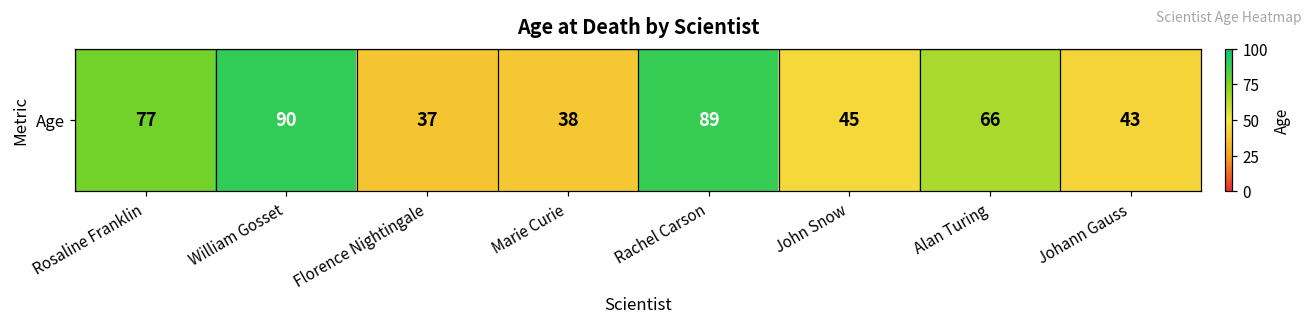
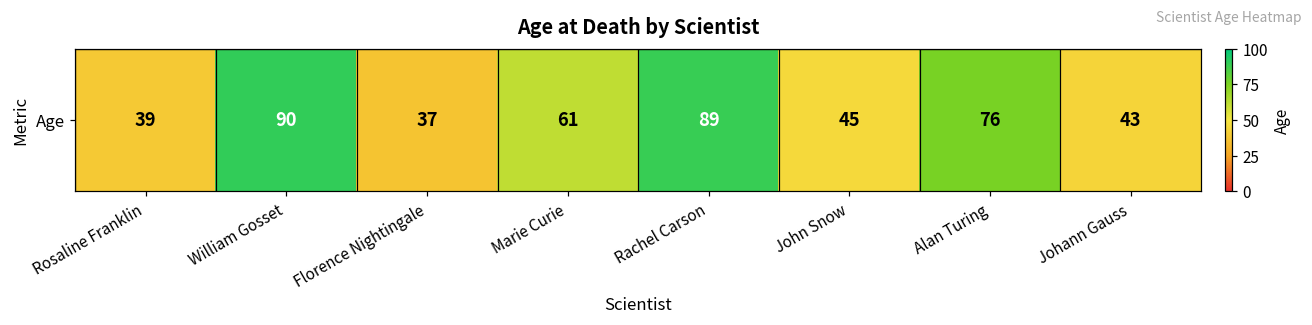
Age, Rosaline Franklin: 77 -> 39
Age, Marie Curie: 38 -> 61
Age, Alan Turing: 66 -> 76
